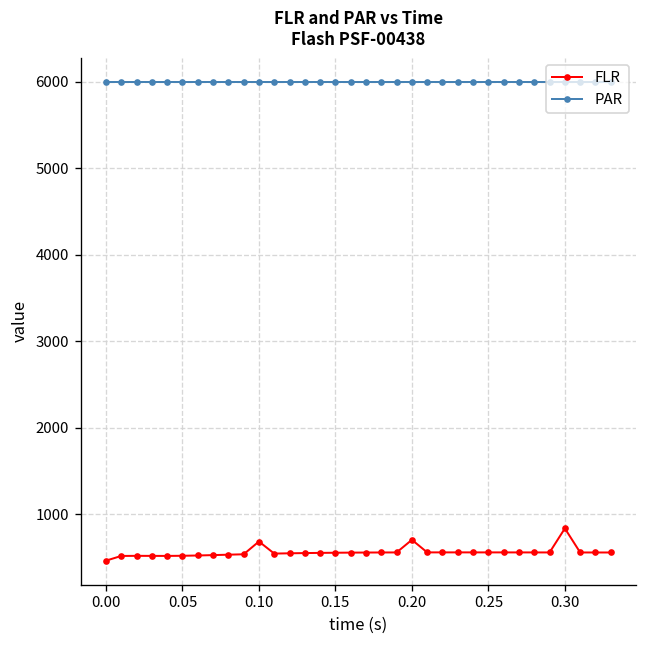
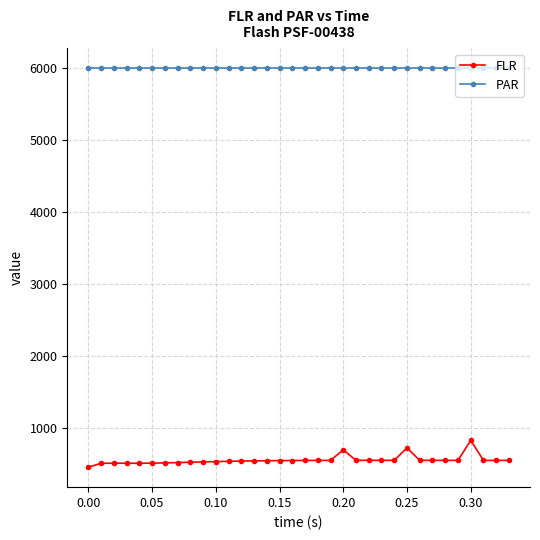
FLR, 0.10: 700 -> 500
FLR, 0.25: 600 -> 700
